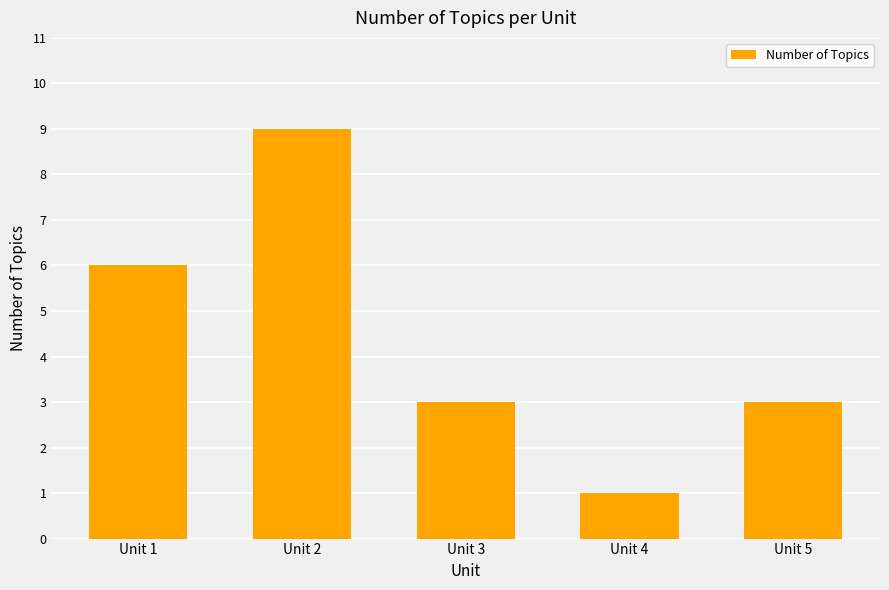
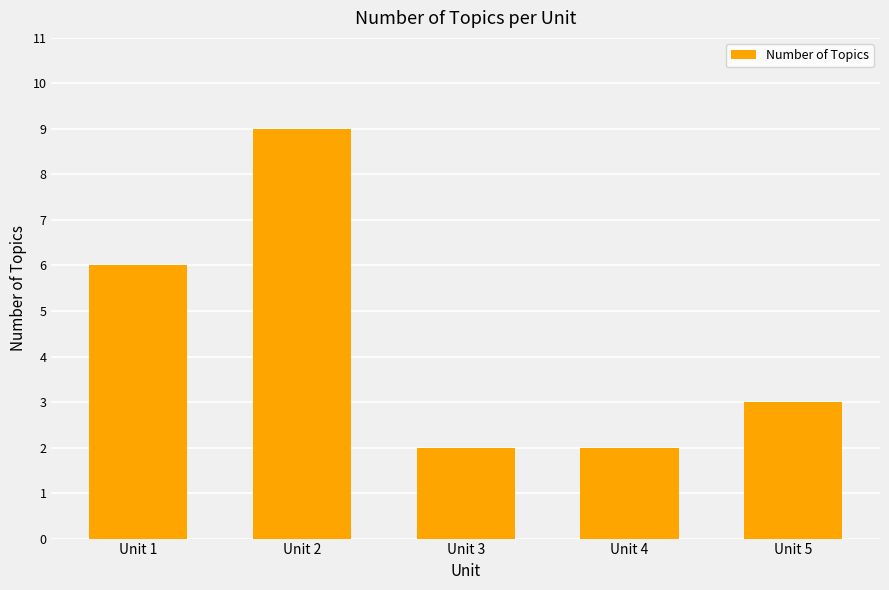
Unit 3: 3 -> 2
Unit 4: 1 -> 2
